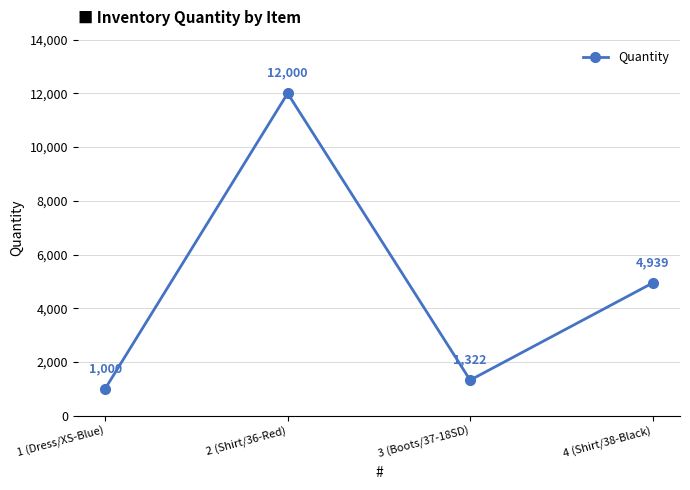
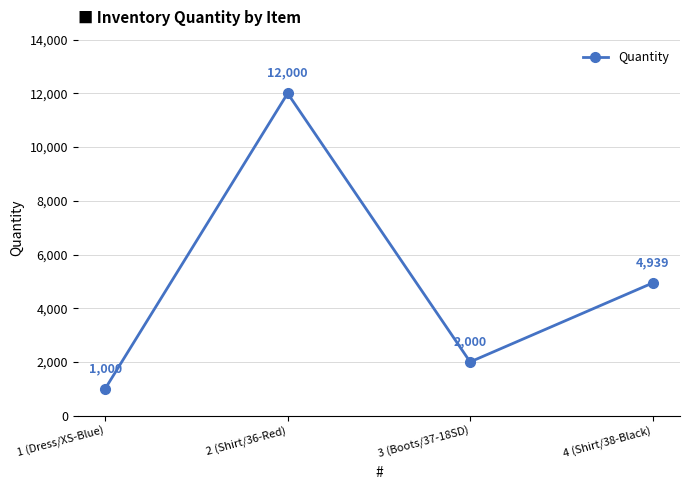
3 (Boots/37-18SD): 1,322 -> 2,000
